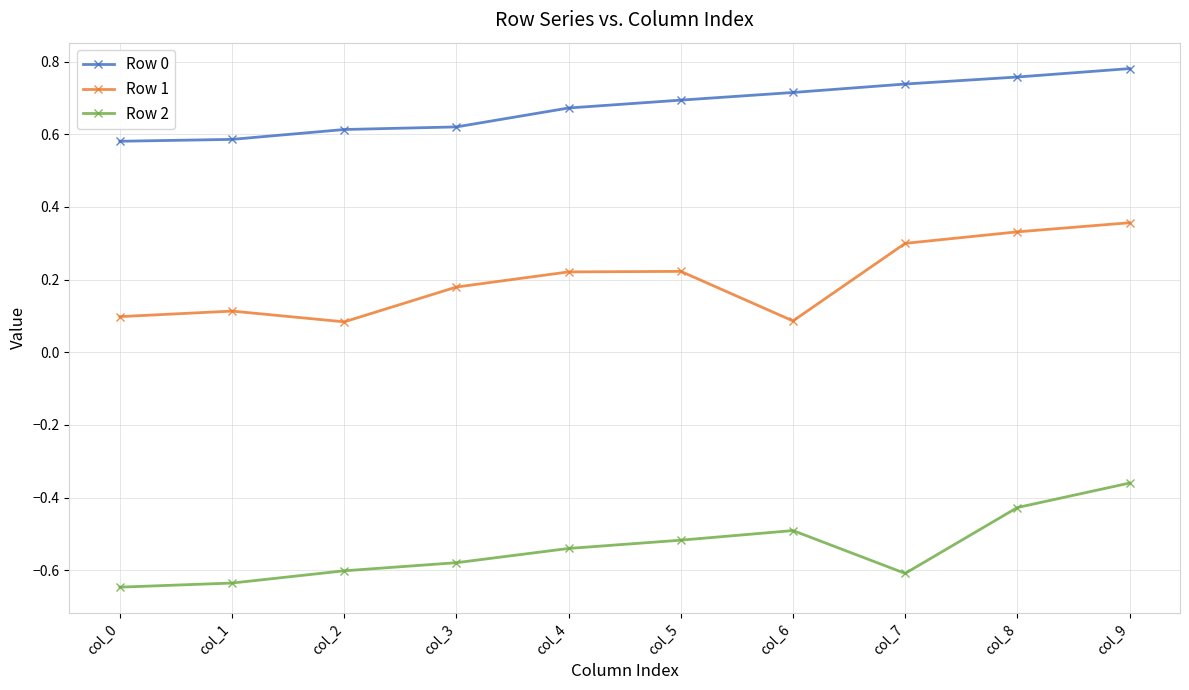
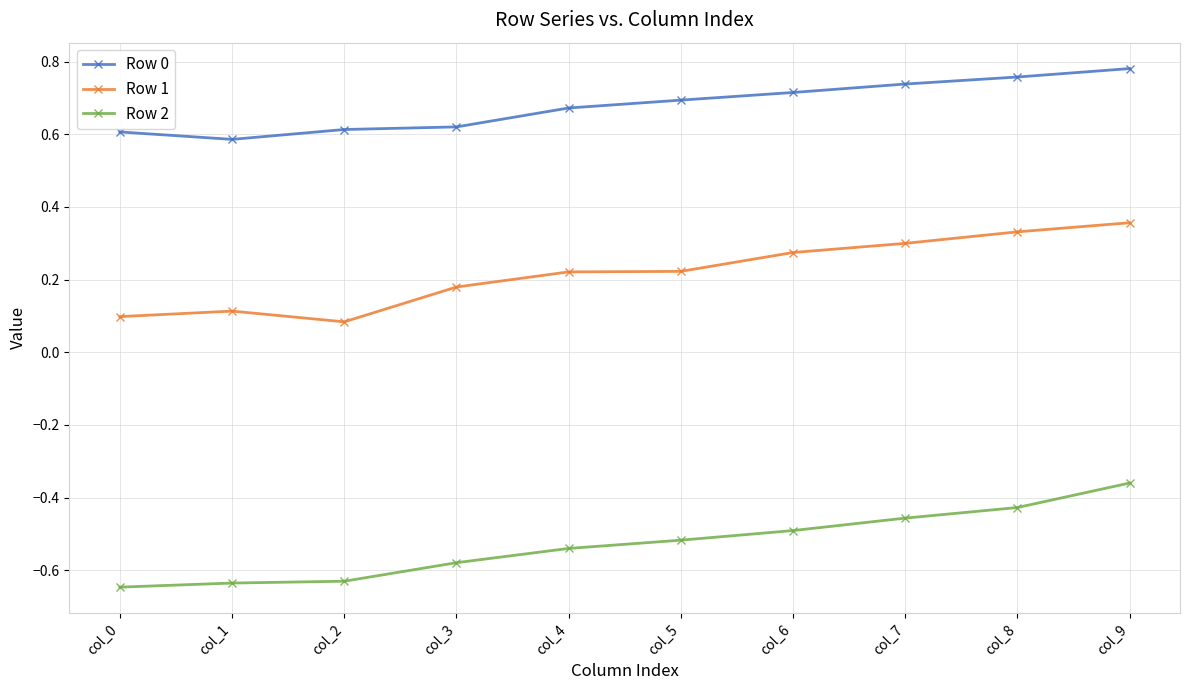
Row 0, col_0: 0.58 -> 0.61
Row 2, col_2: -0.60 -> -0.63
Row 1, col_6: 0.09 -> 0.27
Row 2, col_7: -0.61 -> -0.46
